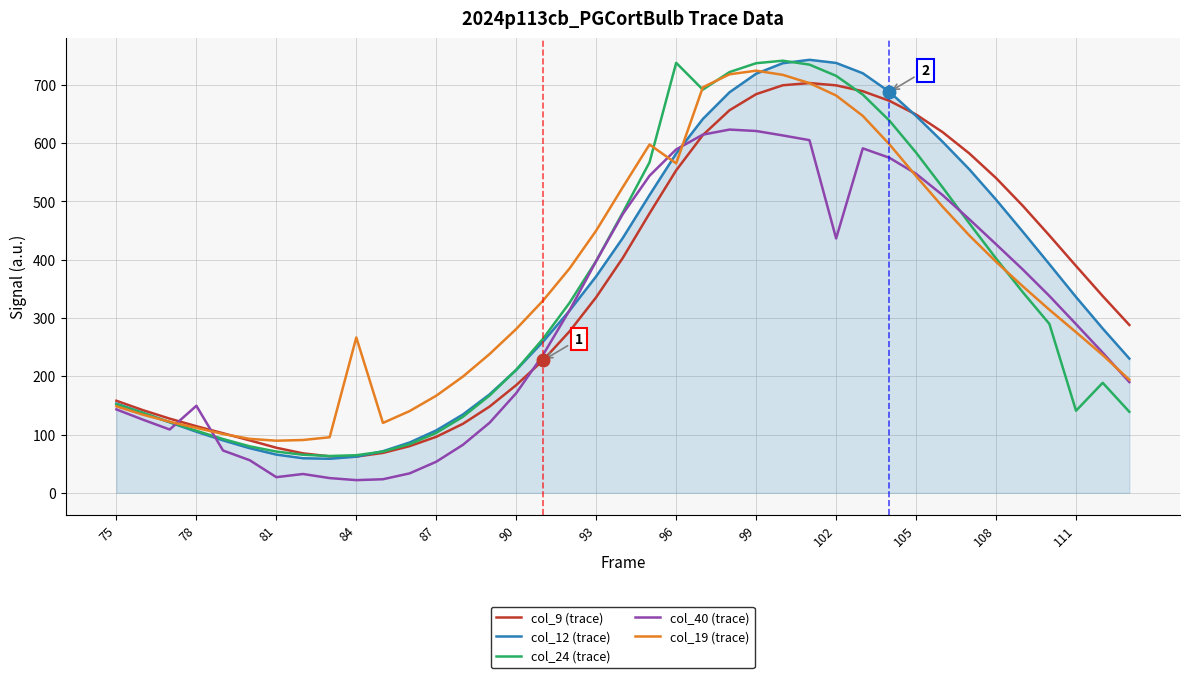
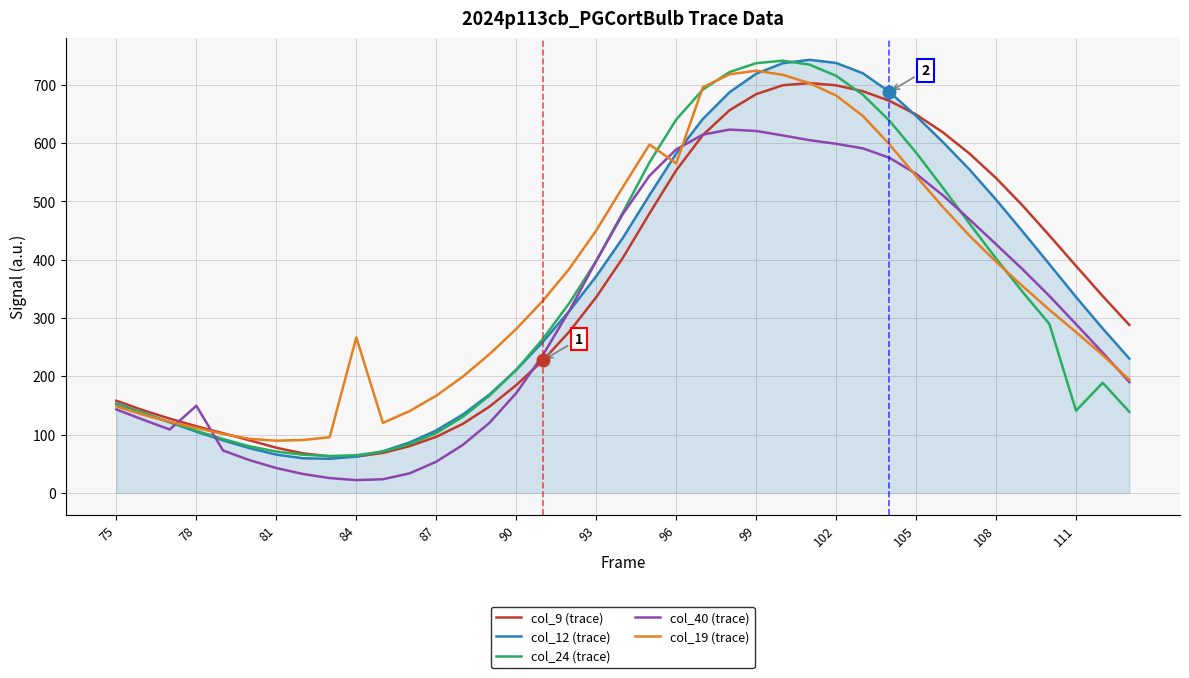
col_40 (trace), 81: 30 -> 40
col_24 (trace), 96: 740 -> 640
col_40 (trace), 102: 440 -> 600
